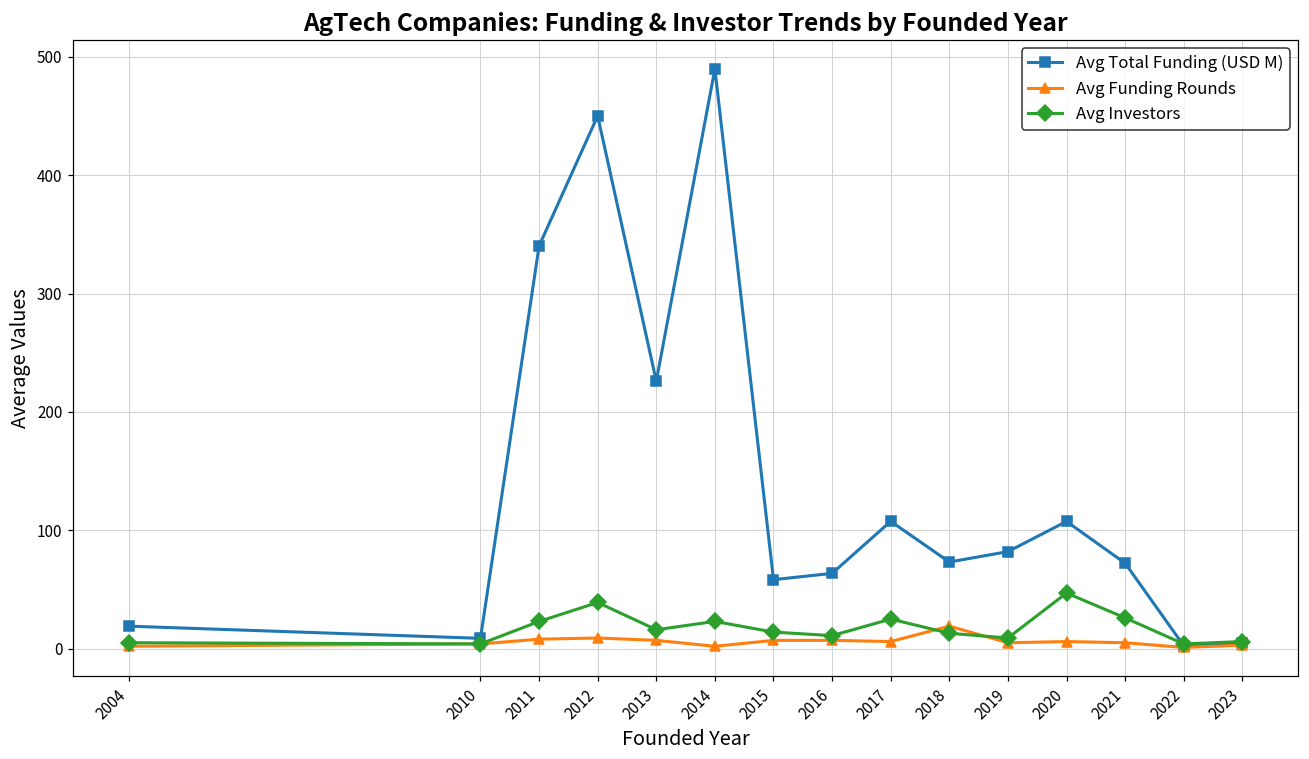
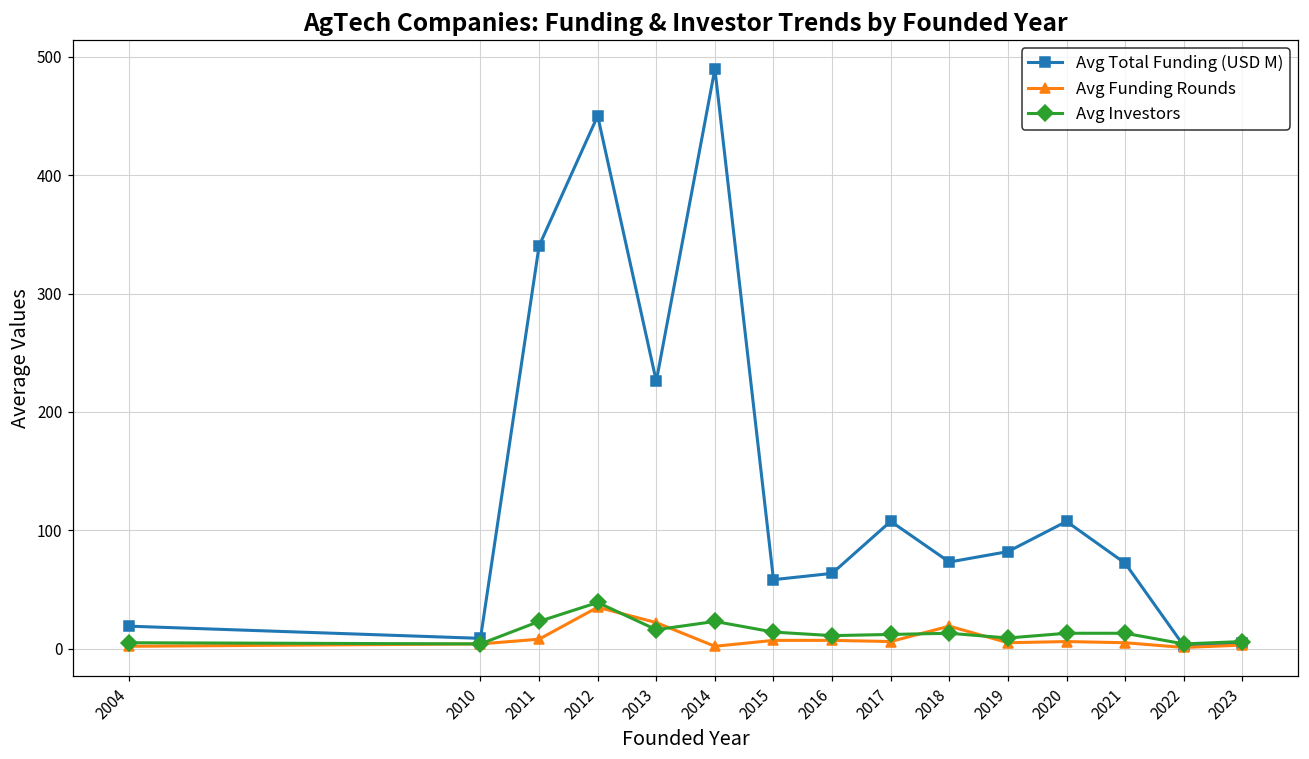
Avg Funding Rounds, 2012: 9 -> 35
Avg Funding Rounds, 2013: 7 -> 22
Avg Investors, 2017: 25 -> 12
Avg Investors, 2020: 47 -> 13
Avg Investors, 2021: 26 -> 13
